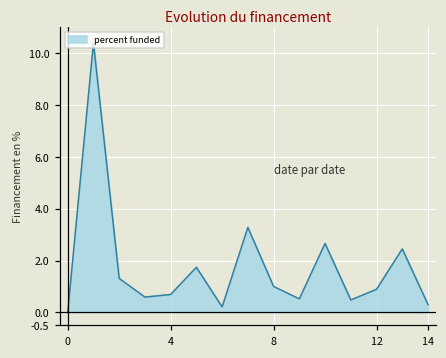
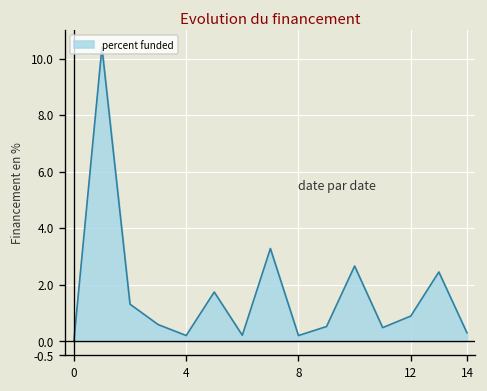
4: 0.7 -> 0.2
8: 1.0 -> 0.2
